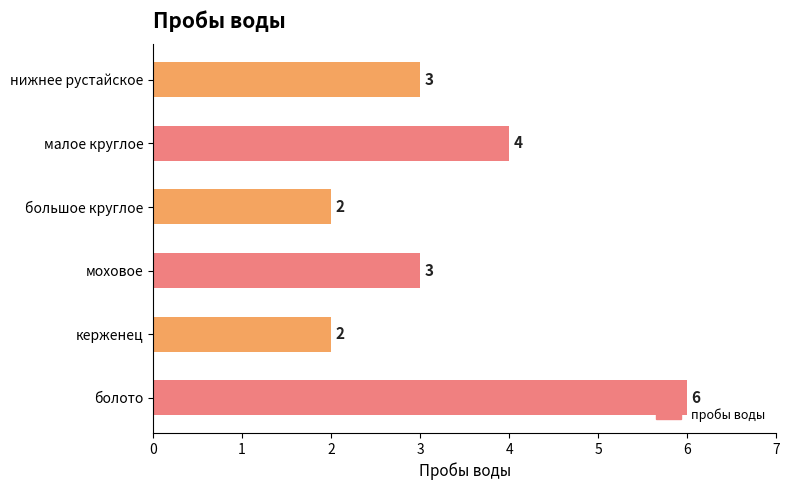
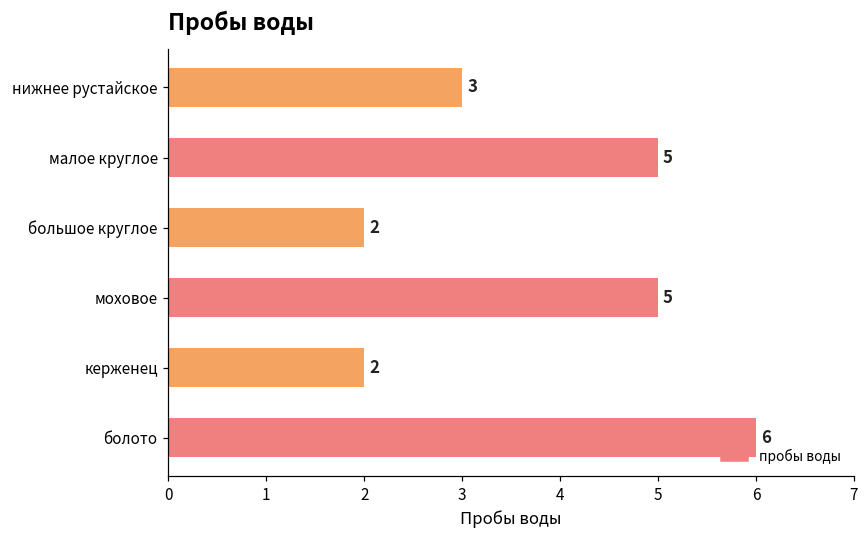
малое круглое: 4 -> 5
моховое: 3 -> 5
